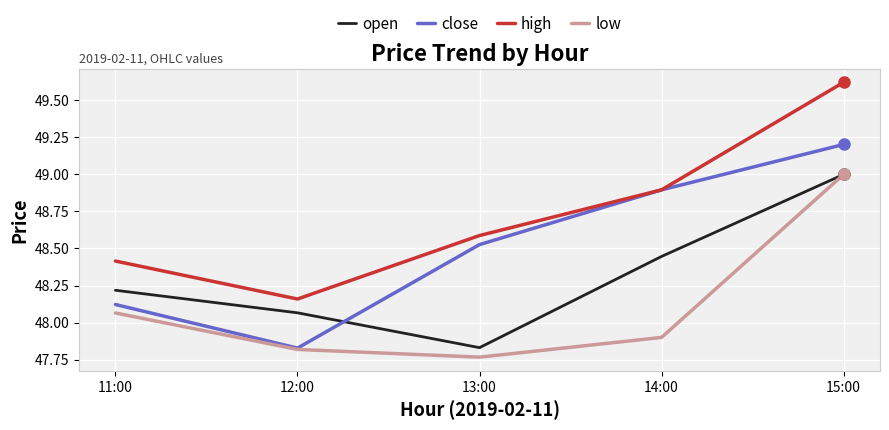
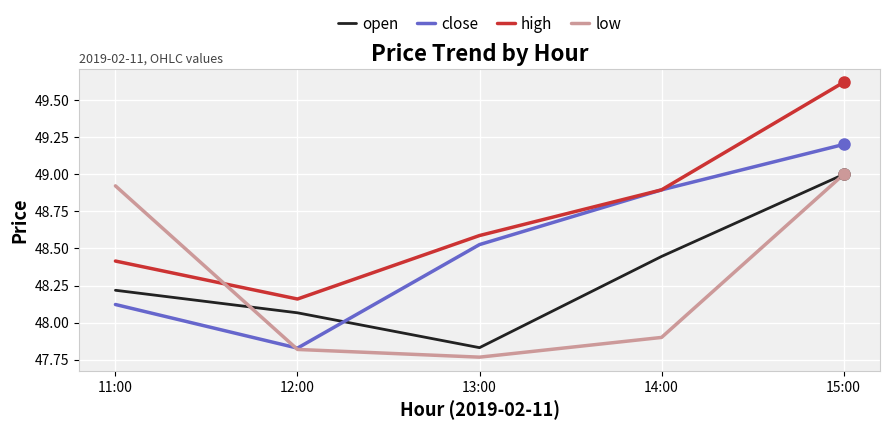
low, 11:00: 48.07 -> 48.92
